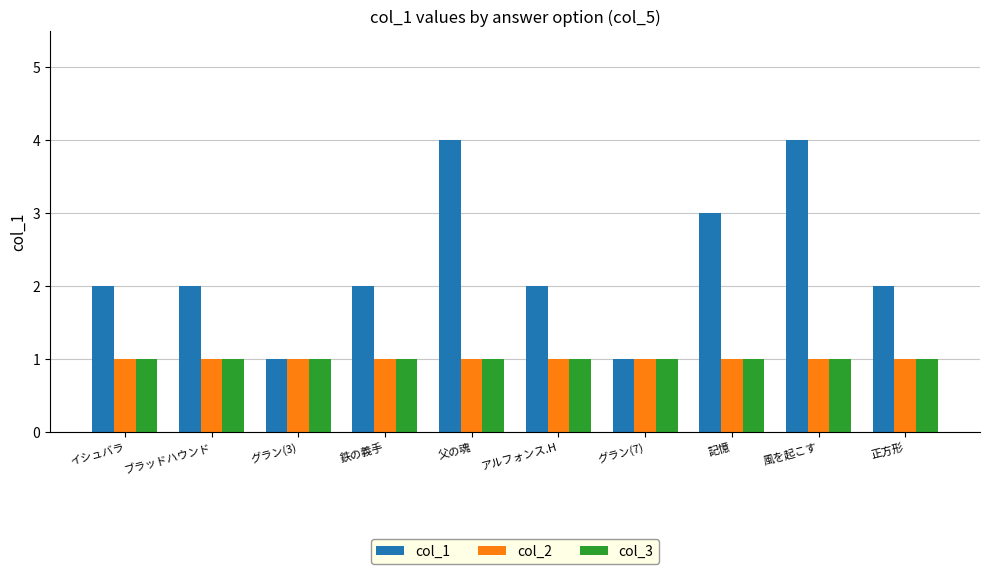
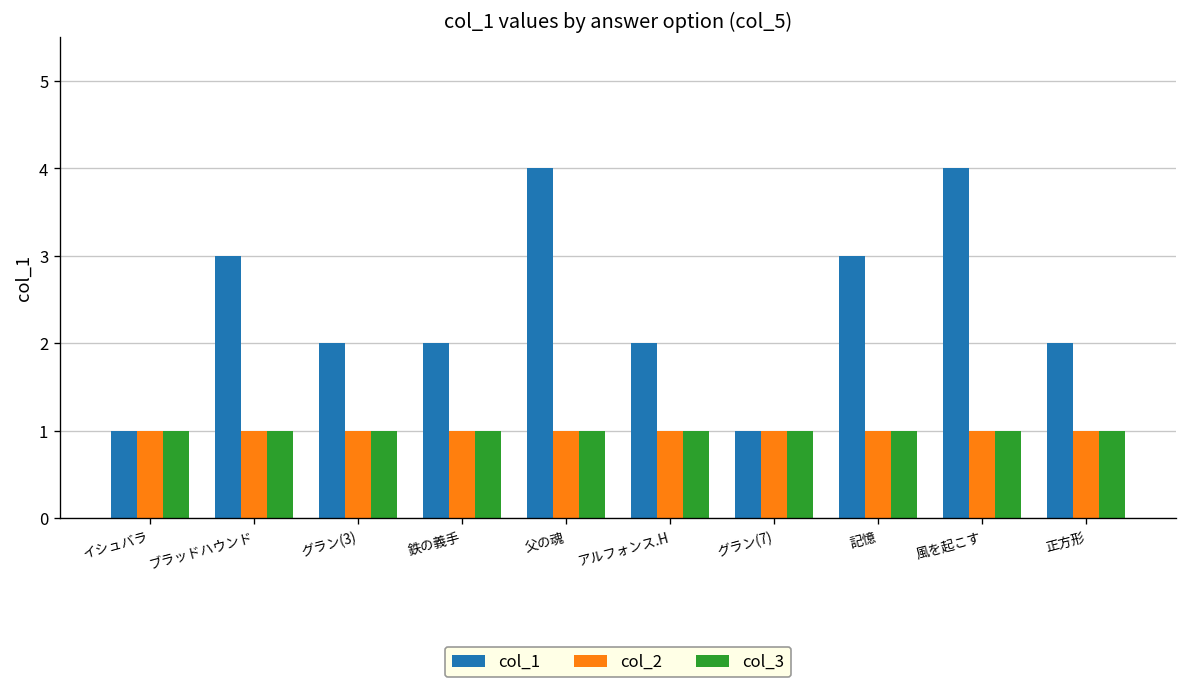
col_1, イシュバラ: 2 -> 1
col_1, ブラッドハウンド: 2 -> 3
col_1, グラン(3): 1 -> 2
